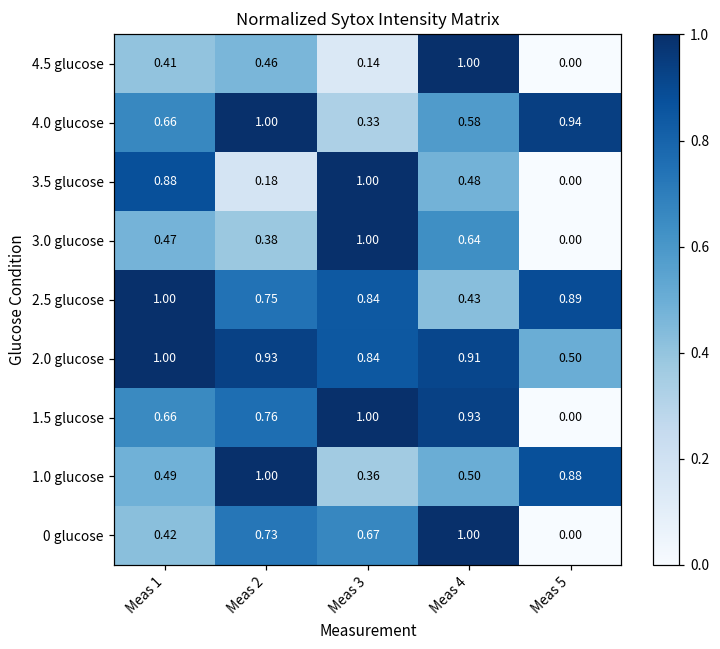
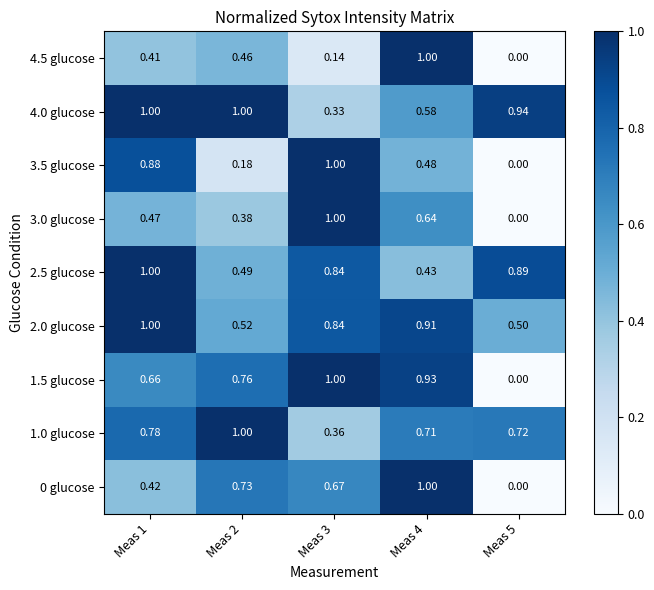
4.0 glucose, Meas 1: 0.66 -> 1.00
2.5 glucose, Meas 2: 0.75 -> 0.49
2.0 glucose, Meas 2: 0.93 -> 0.52
1.0 glucose, Meas 1: 0.49 -> 0.78
1.0 glucose, Meas 4: 0.50 -> 0.71
1.0 glucose, Meas 5: 0.88 -> 0.72
